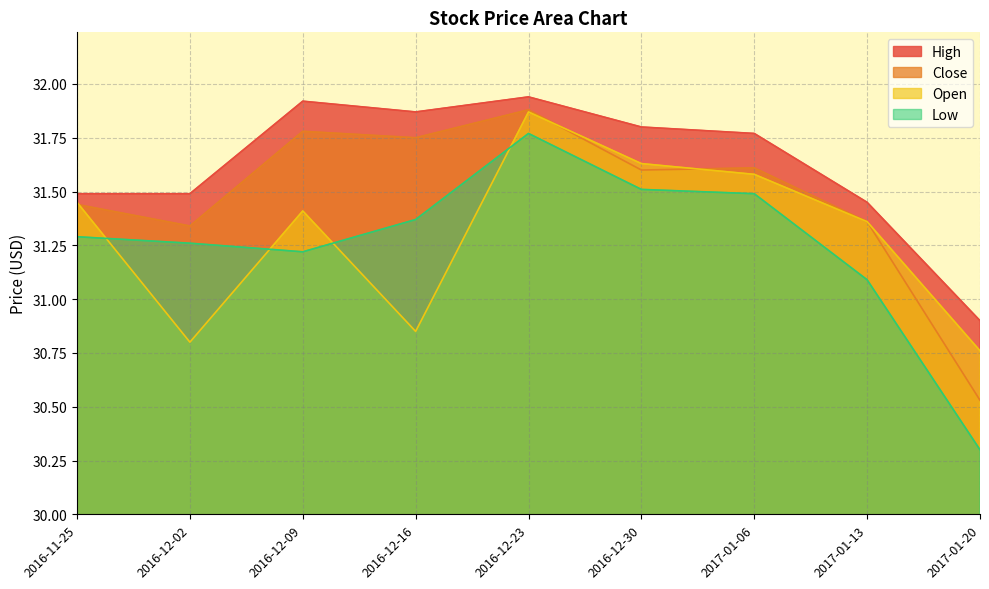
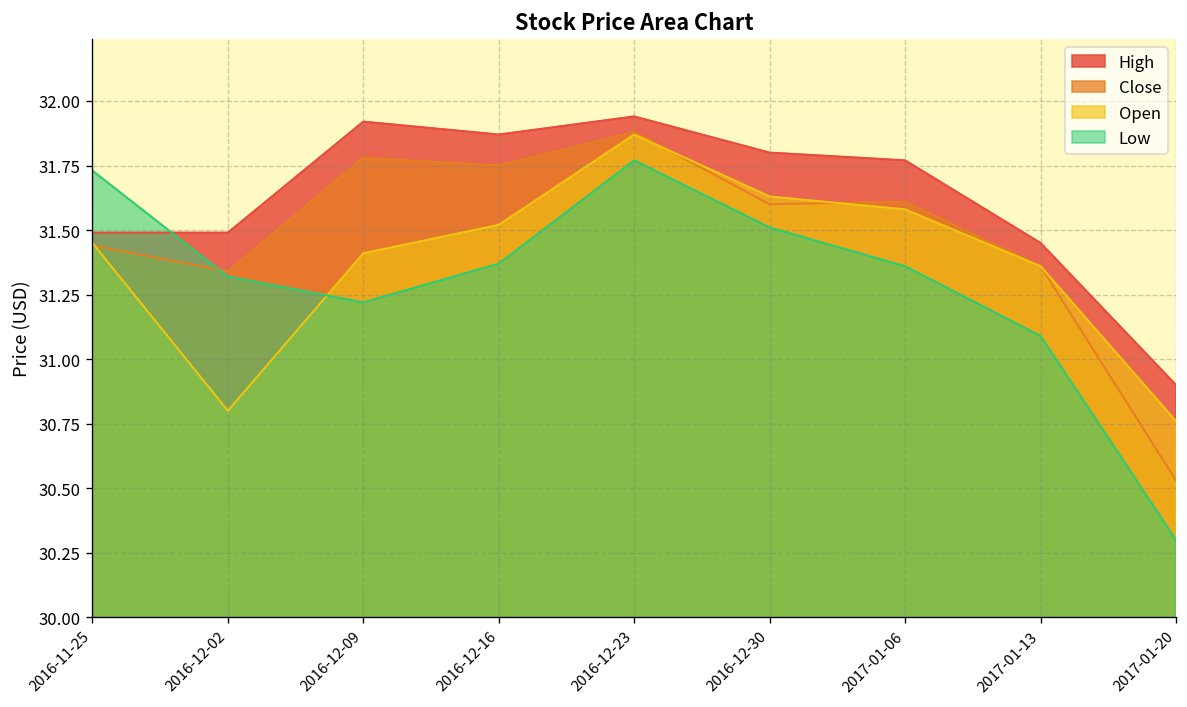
Low, 2016-11-25: 31.29 -> 31.73
Low, 2016-12-02: 31.26 -> 31.32
Open, 2016-12-16: 30.85 -> 31.52
Low, 2017-01-06: 31.49 -> 31.36
